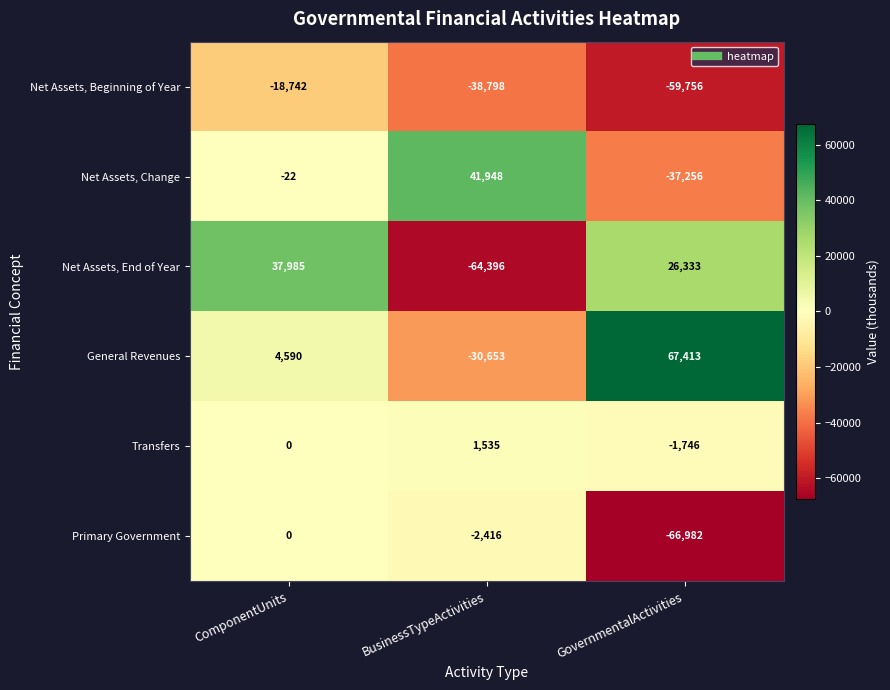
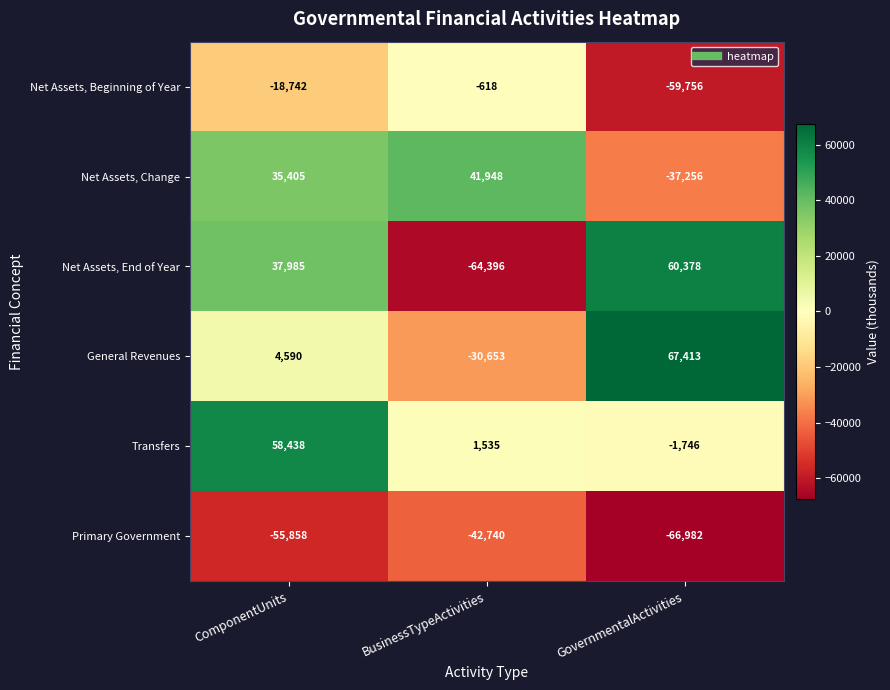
Net Assets, Beginning of Year, BusinessTypeActivities: -38,798 -> -618
Net Assets, Change, ComponentUnits: -22 -> 35,405
Net Assets, End of Year, GovernmentalActivities: 26,333 -> 60,378
Transfers, ComponentUnits: 0 -> 58,438
Primary Government, ComponentUnits: 0 -> -55,858
Primary Government, BusinessTypeActivities: -2,416 -> -42,740
